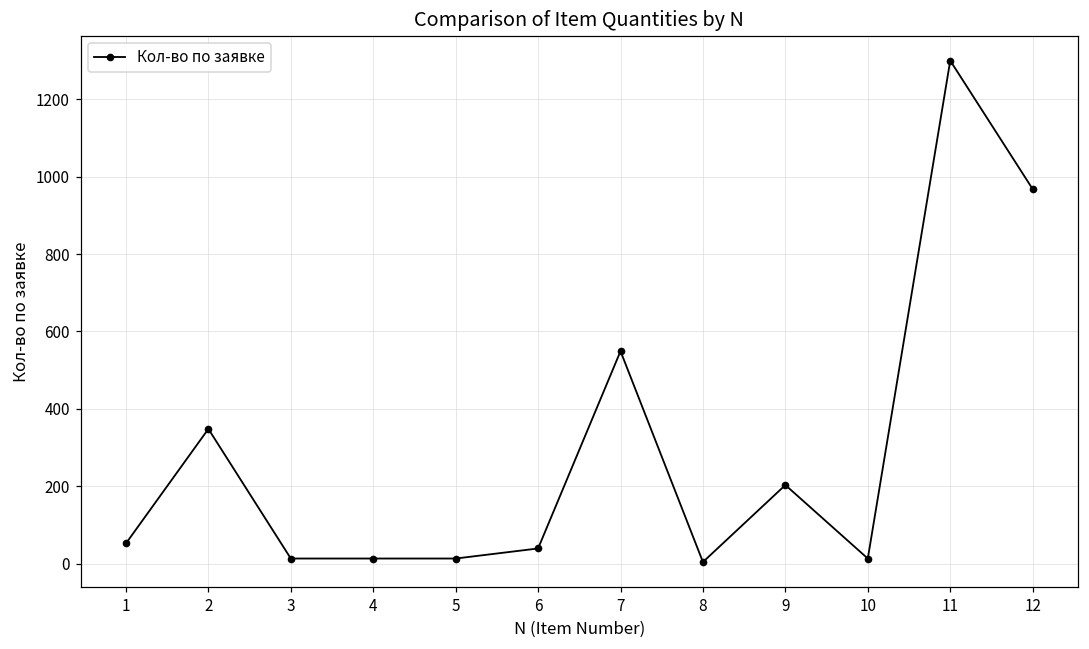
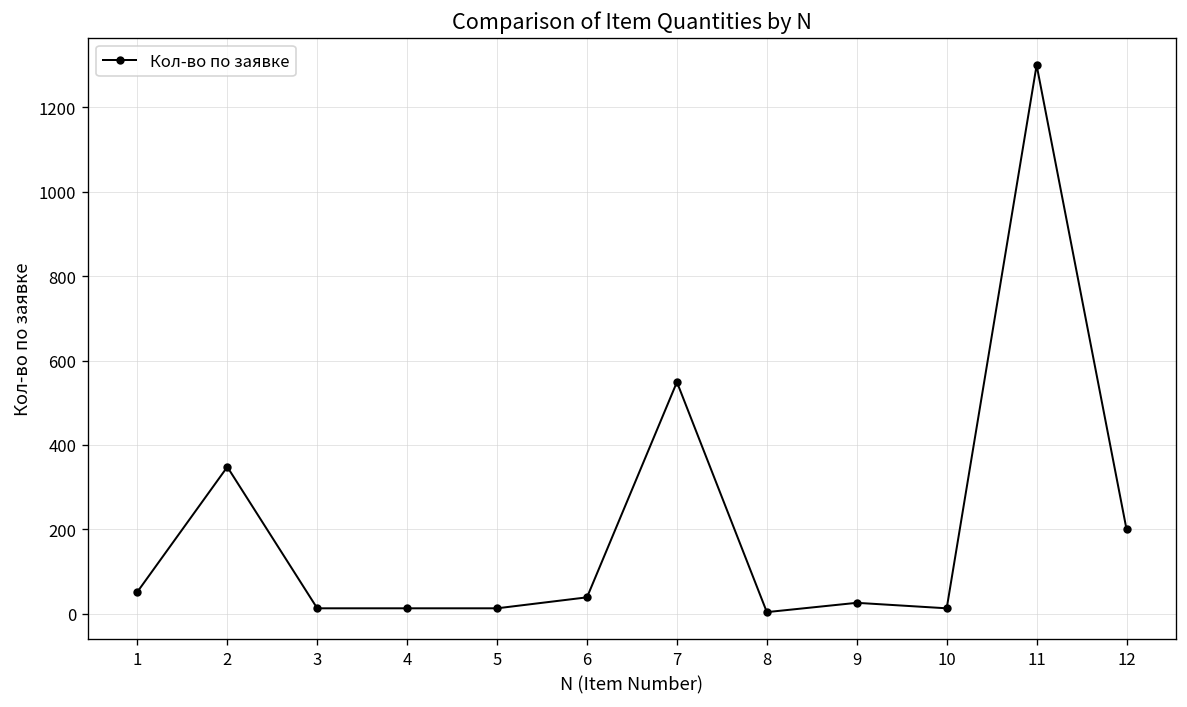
9: 200 -> 30
12: 970 -> 200
